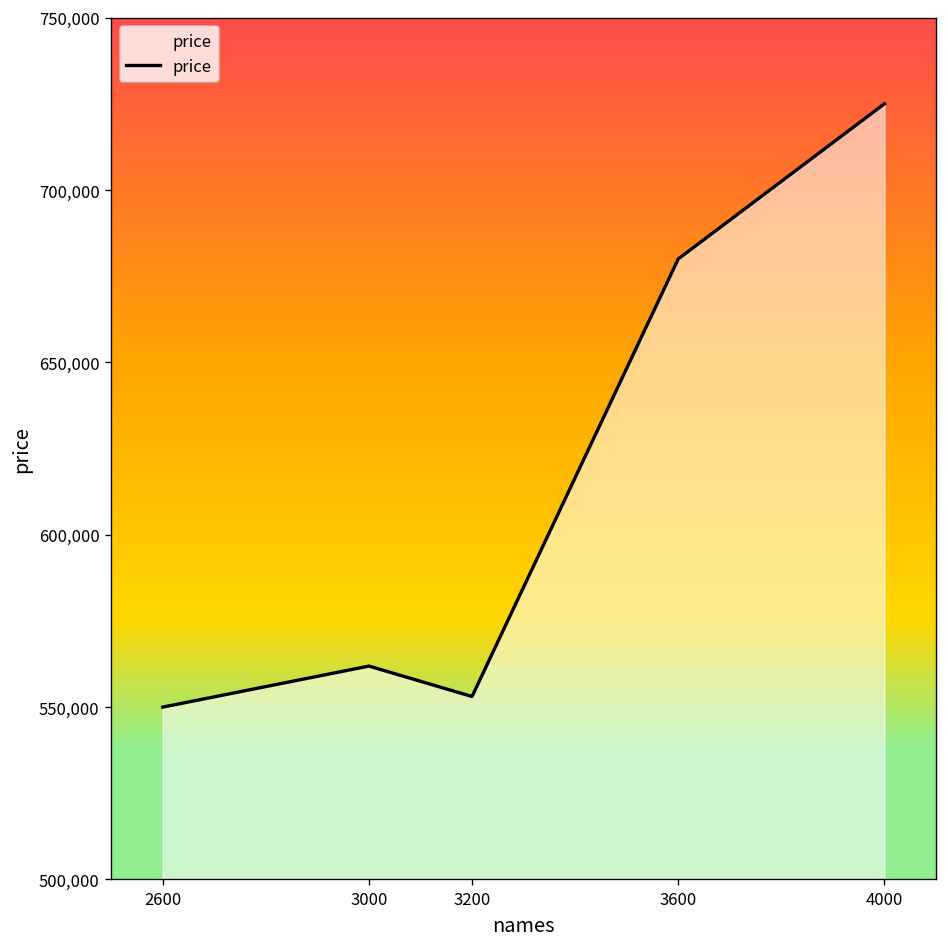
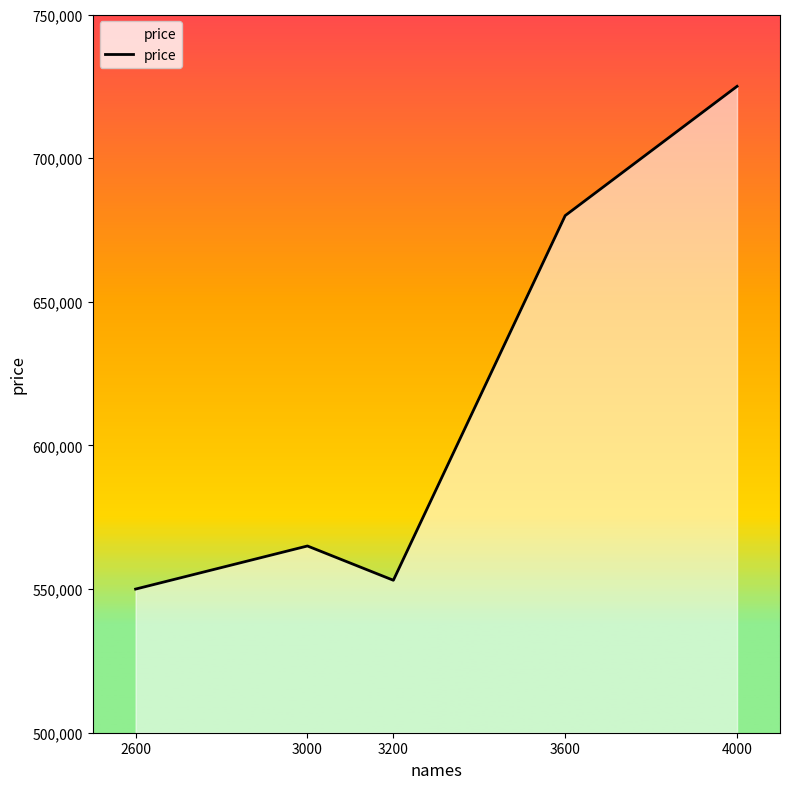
3000: 562,000 -> 565,000
